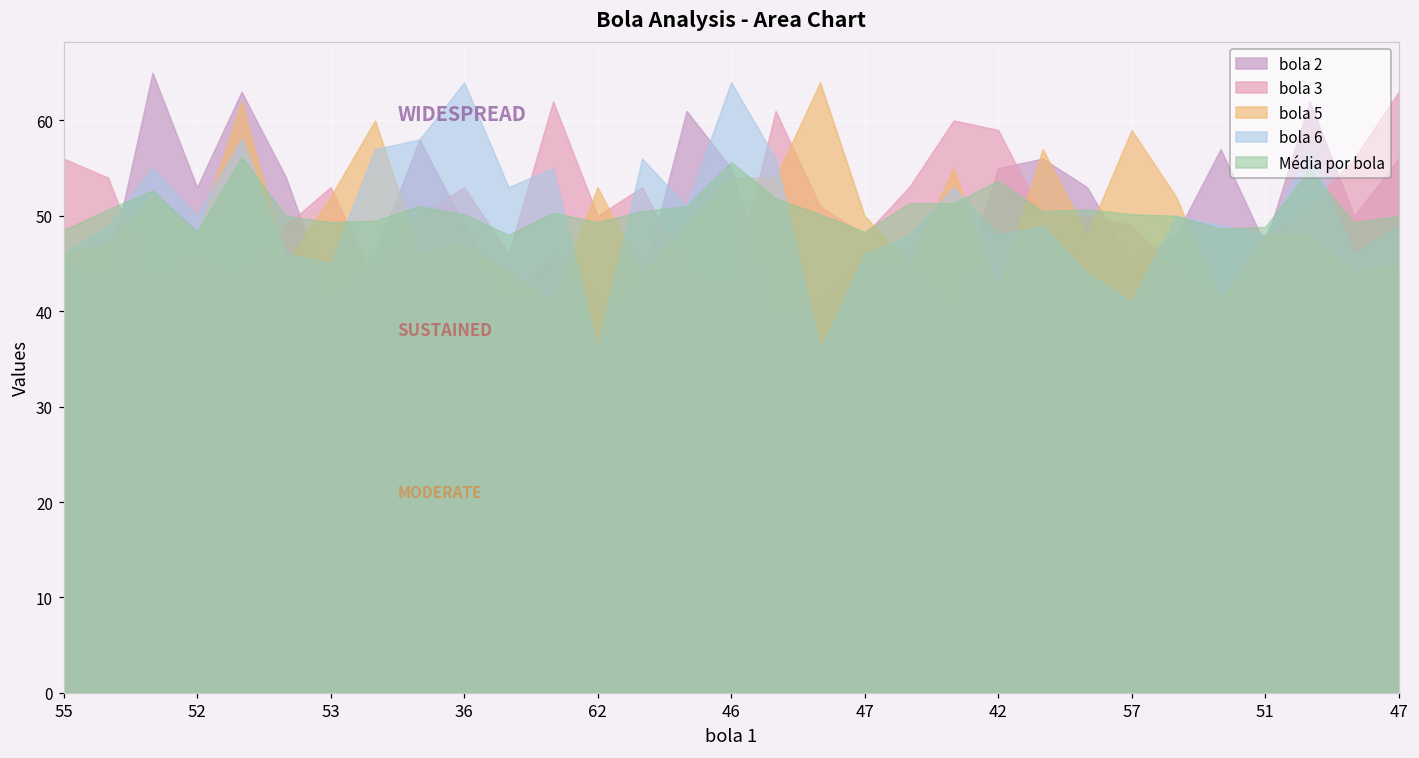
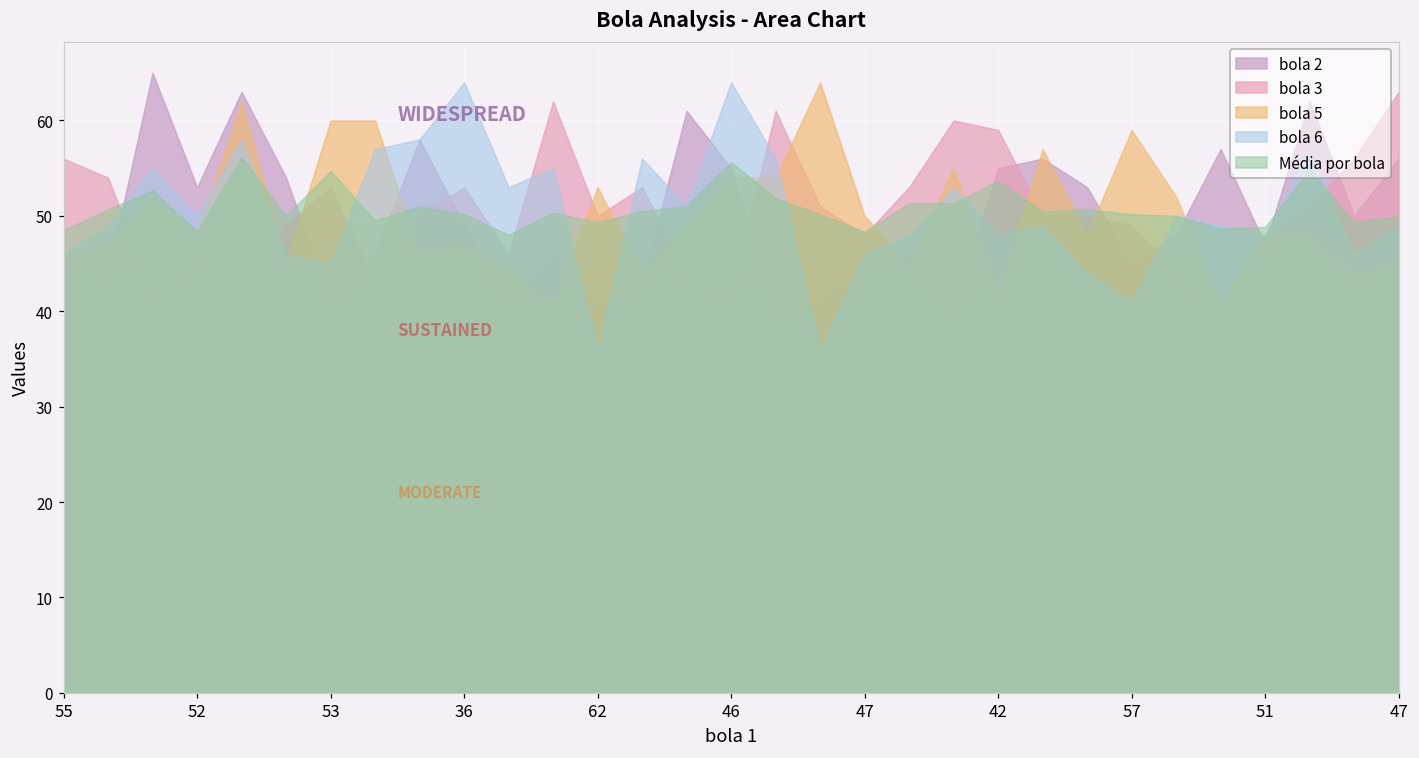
bola 5, 53: 52 -> 60
Média por bola, 53: 49 -> 55
